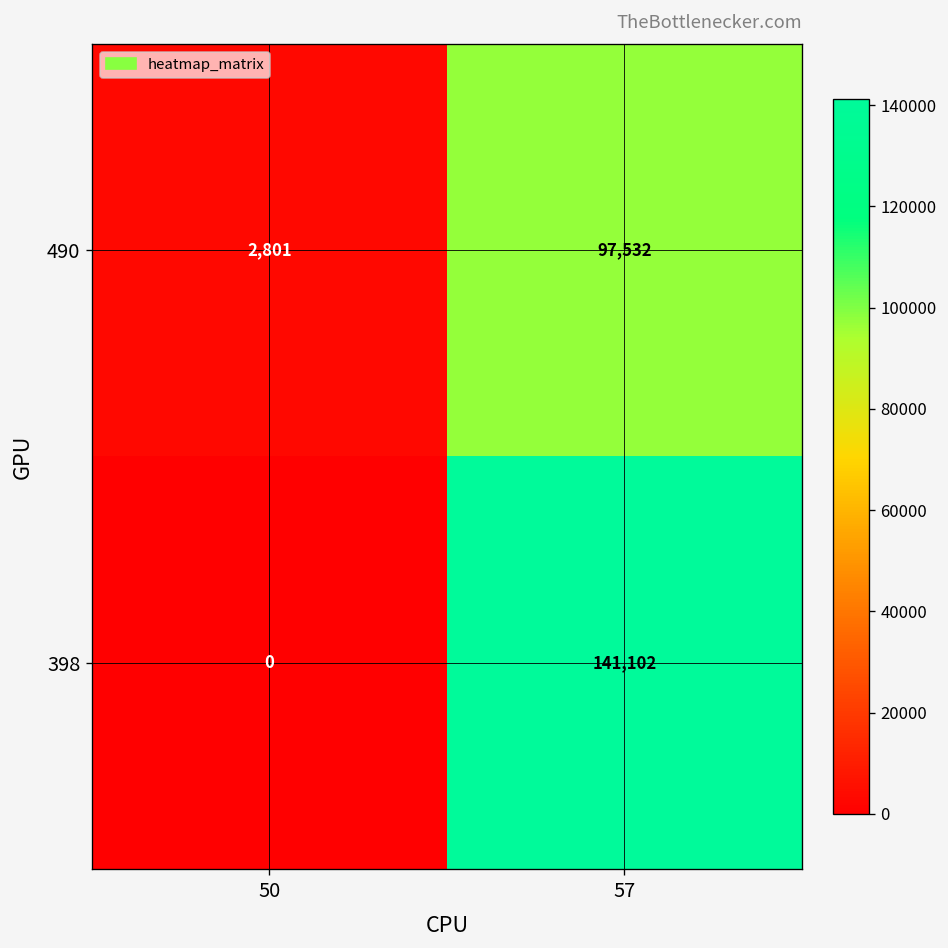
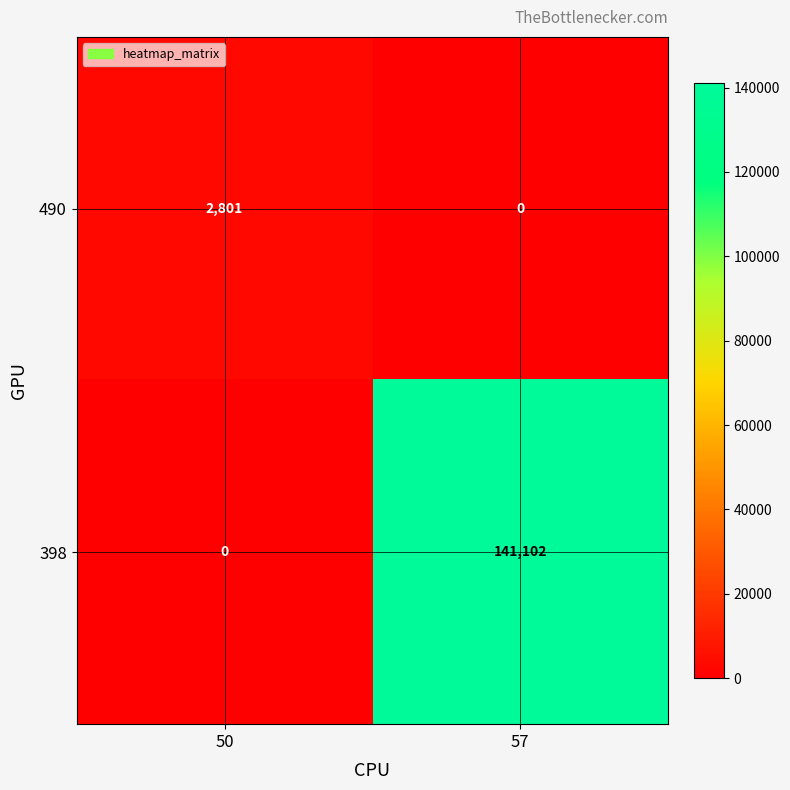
490, 57: 97,532 -> 0
